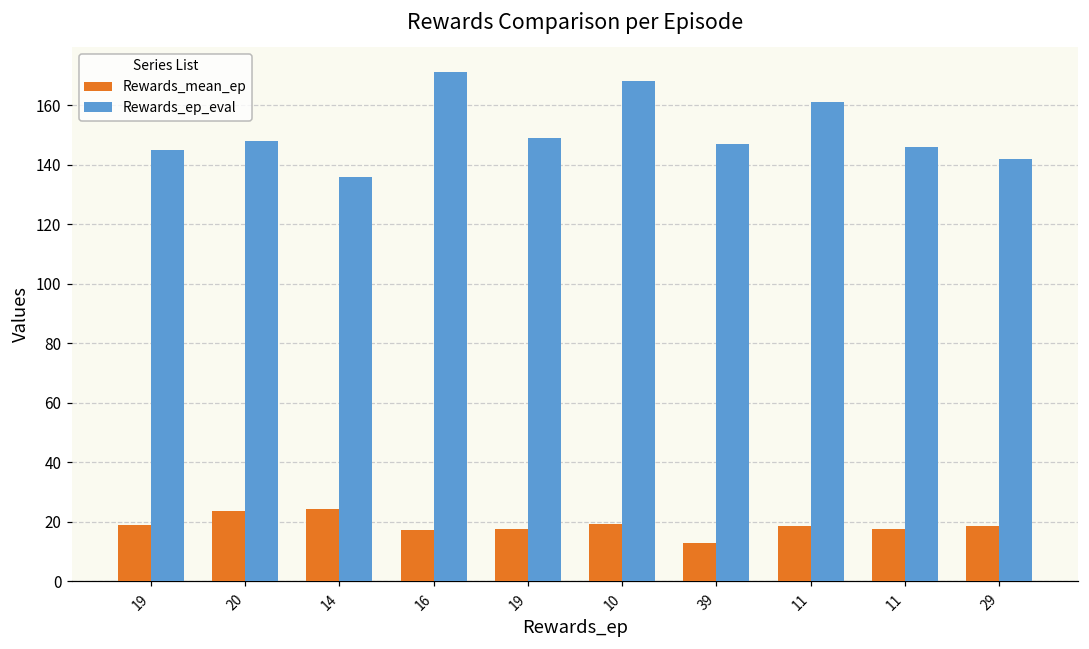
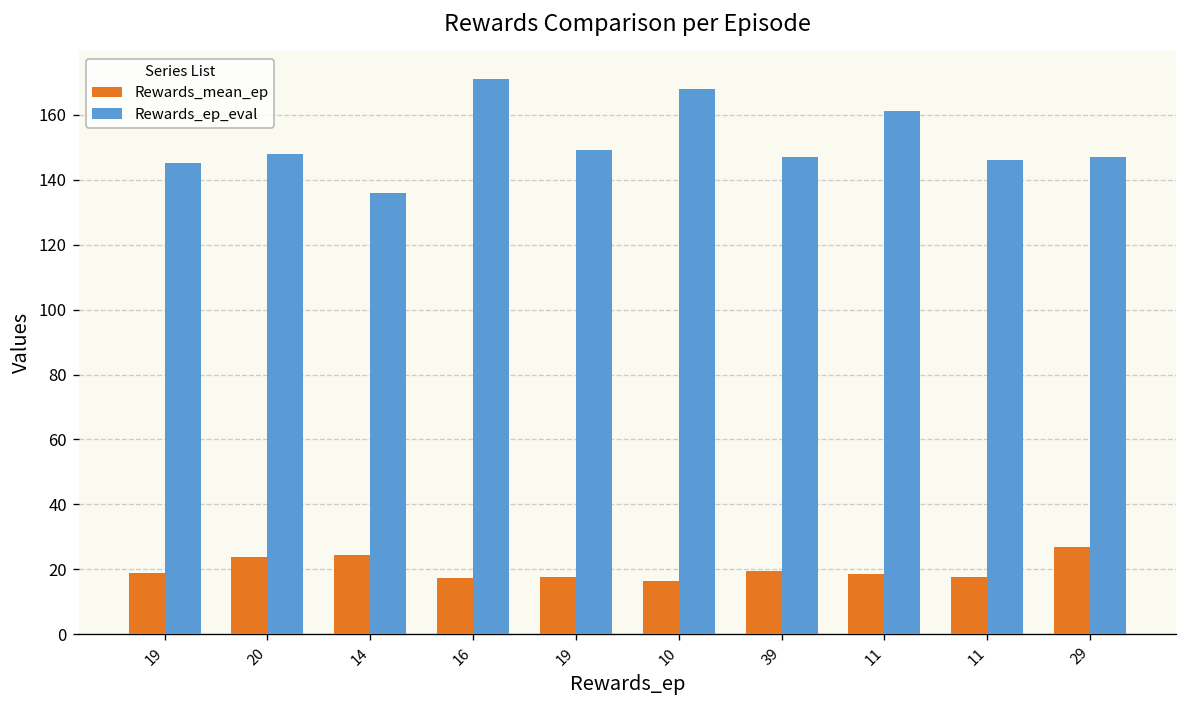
Rewards_mean_ep, 10: 19 -> 16
Rewards_mean_ep, 39: 13 -> 20
Rewards_mean_ep, 29: 19 -> 27
Rewards_ep_eval, 29: 142 -> 147
